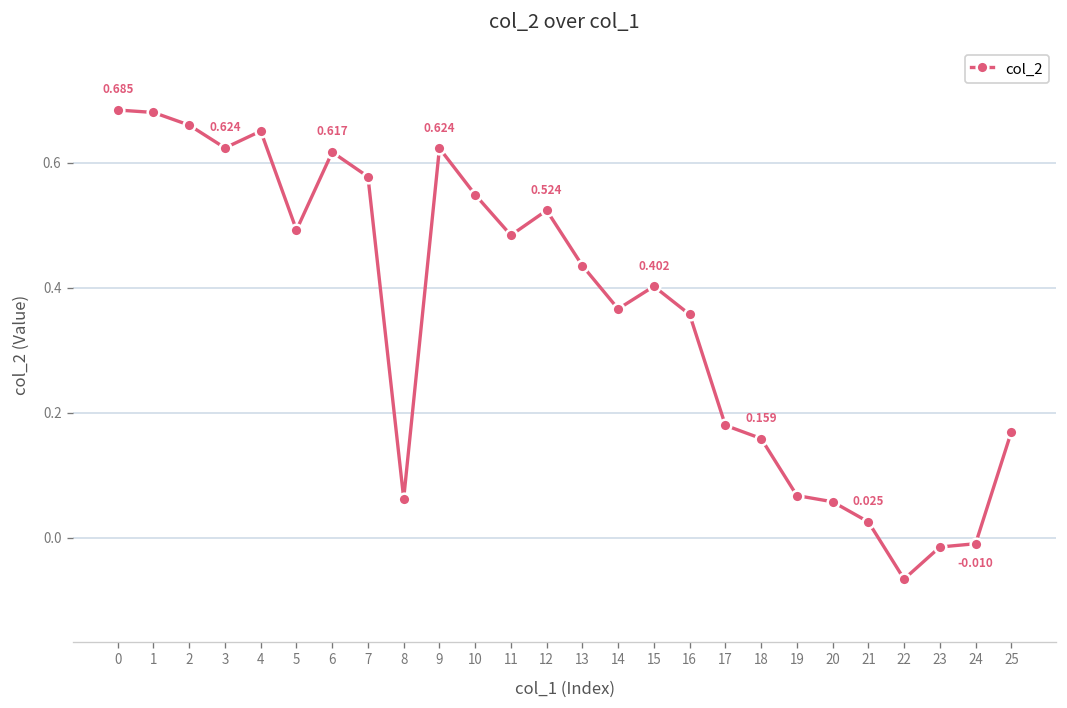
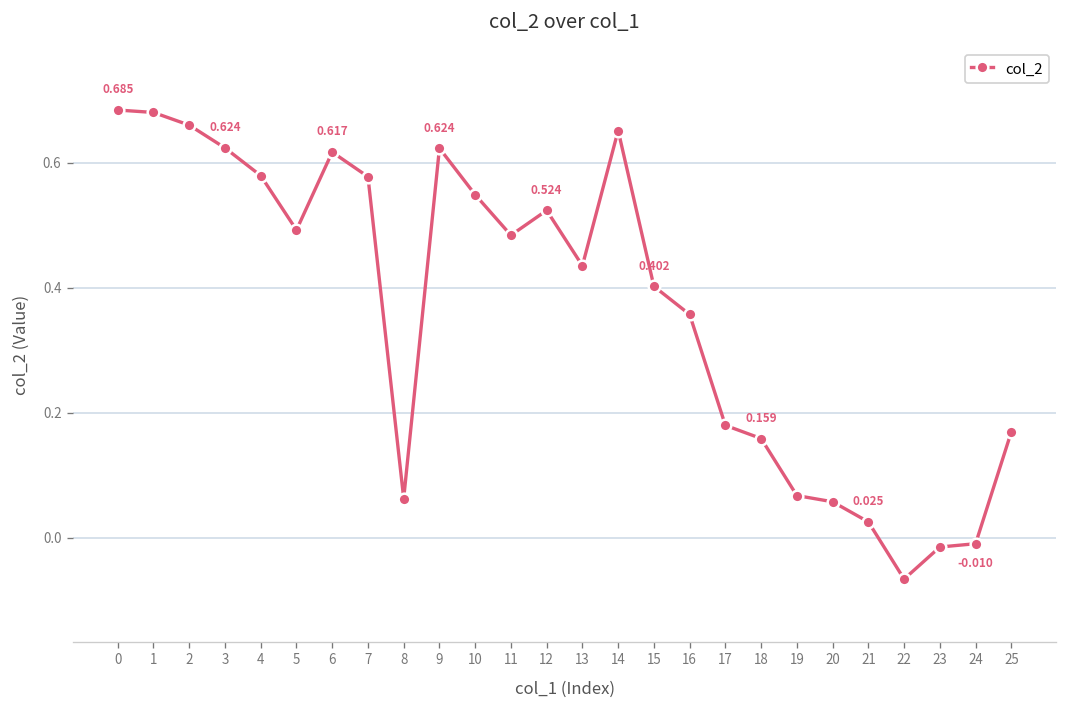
4: 0.65 -> 0.58
14: 0.37 -> 0.65
